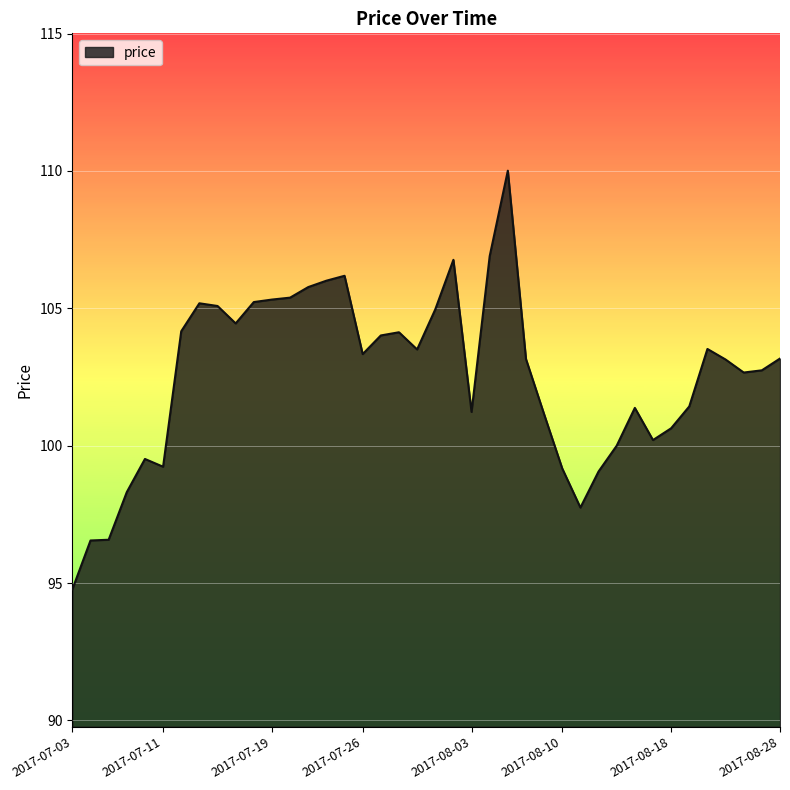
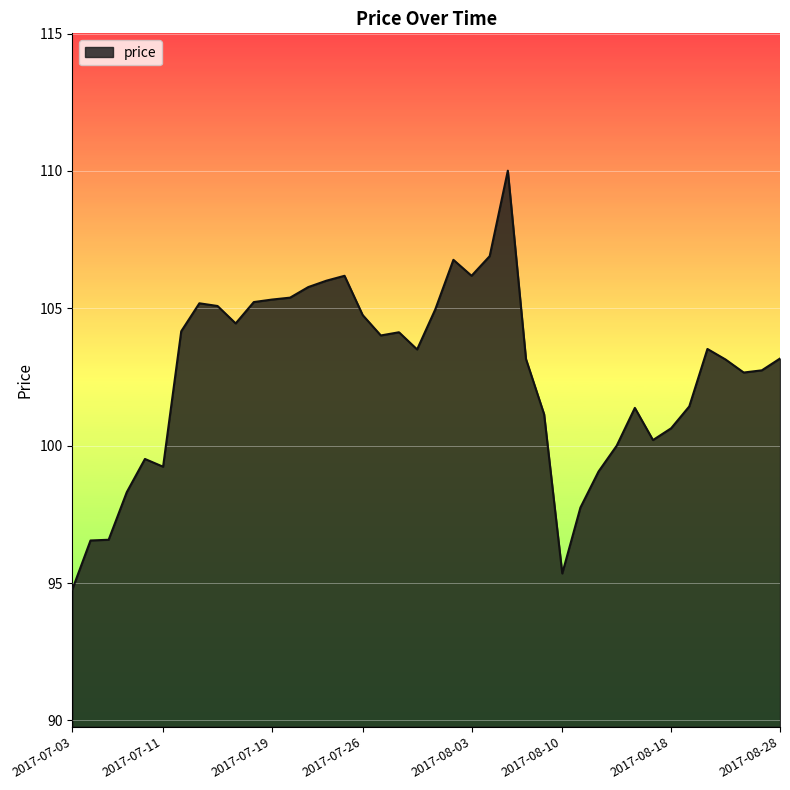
2017-07-26: 103.3 -> 104.8
2017-08-03: 101.2 -> 106.2
2017-08-10: 99.2 -> 95.3
